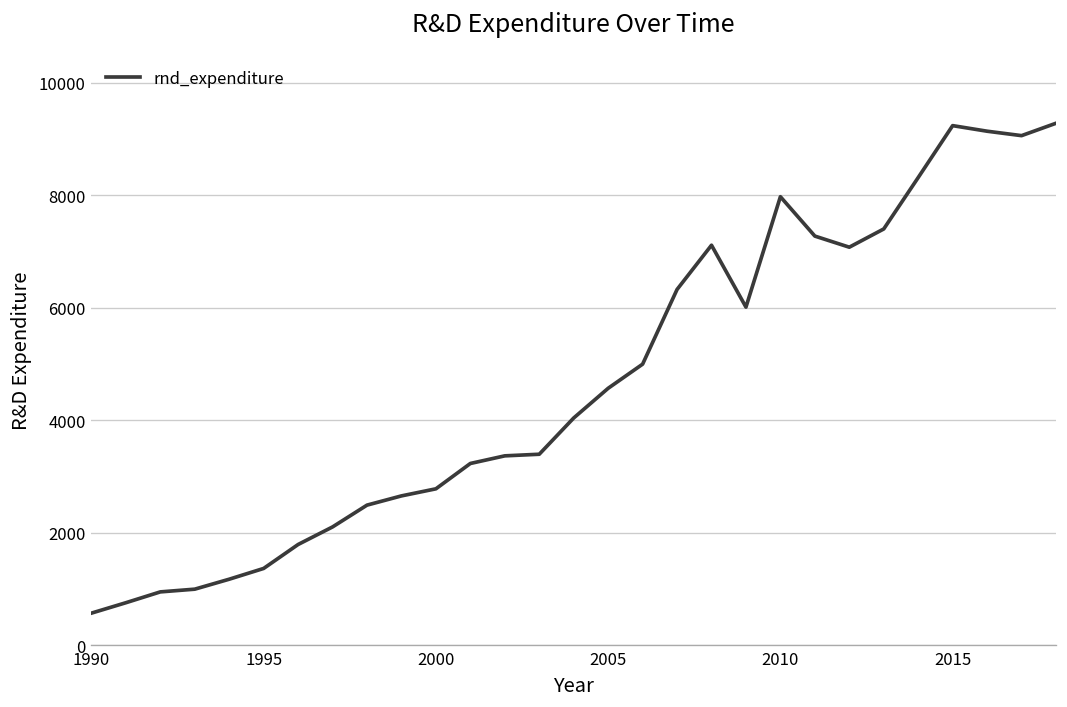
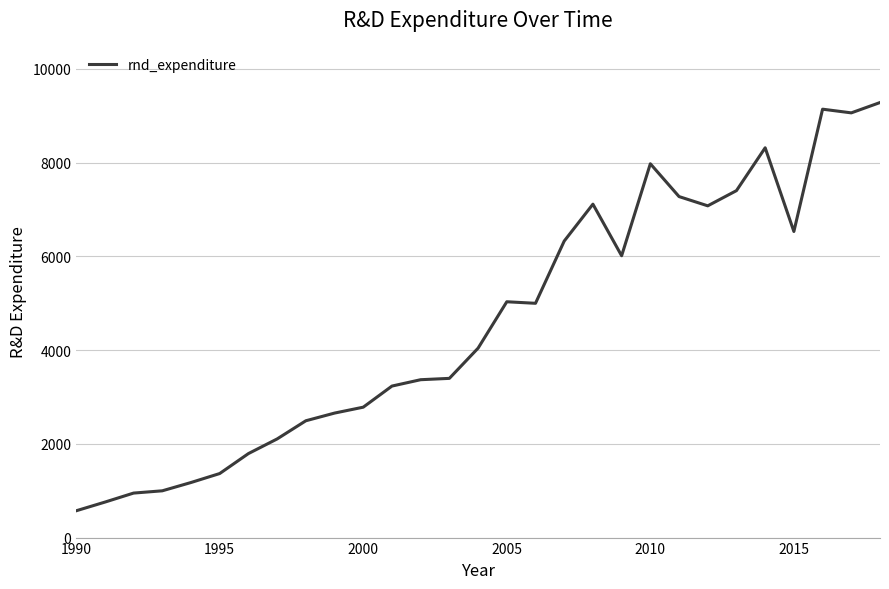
2005: 4600 -> 5000
2015: 9200 -> 6500
